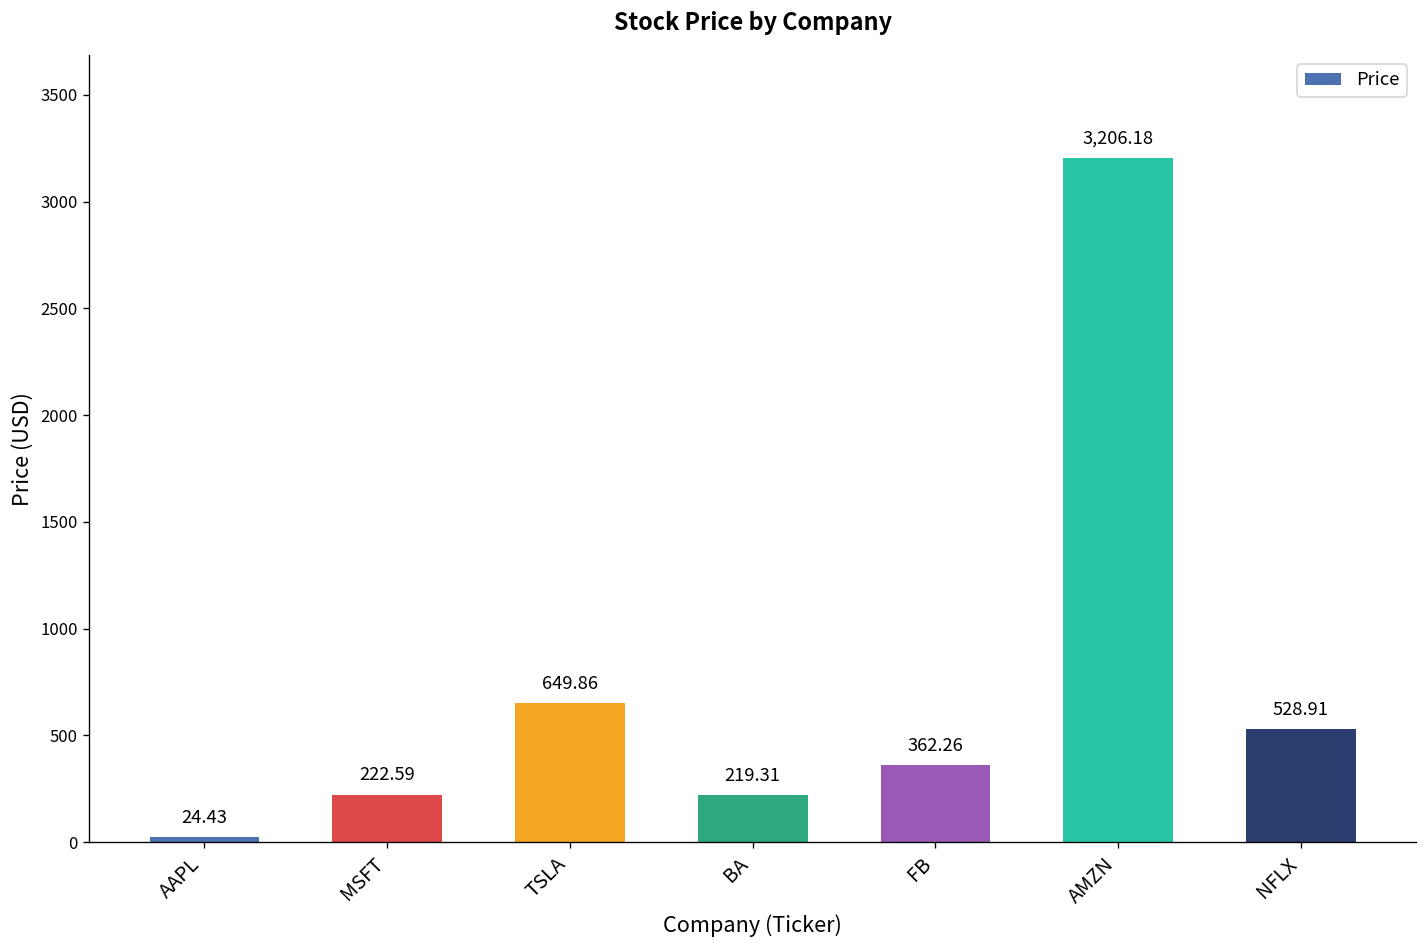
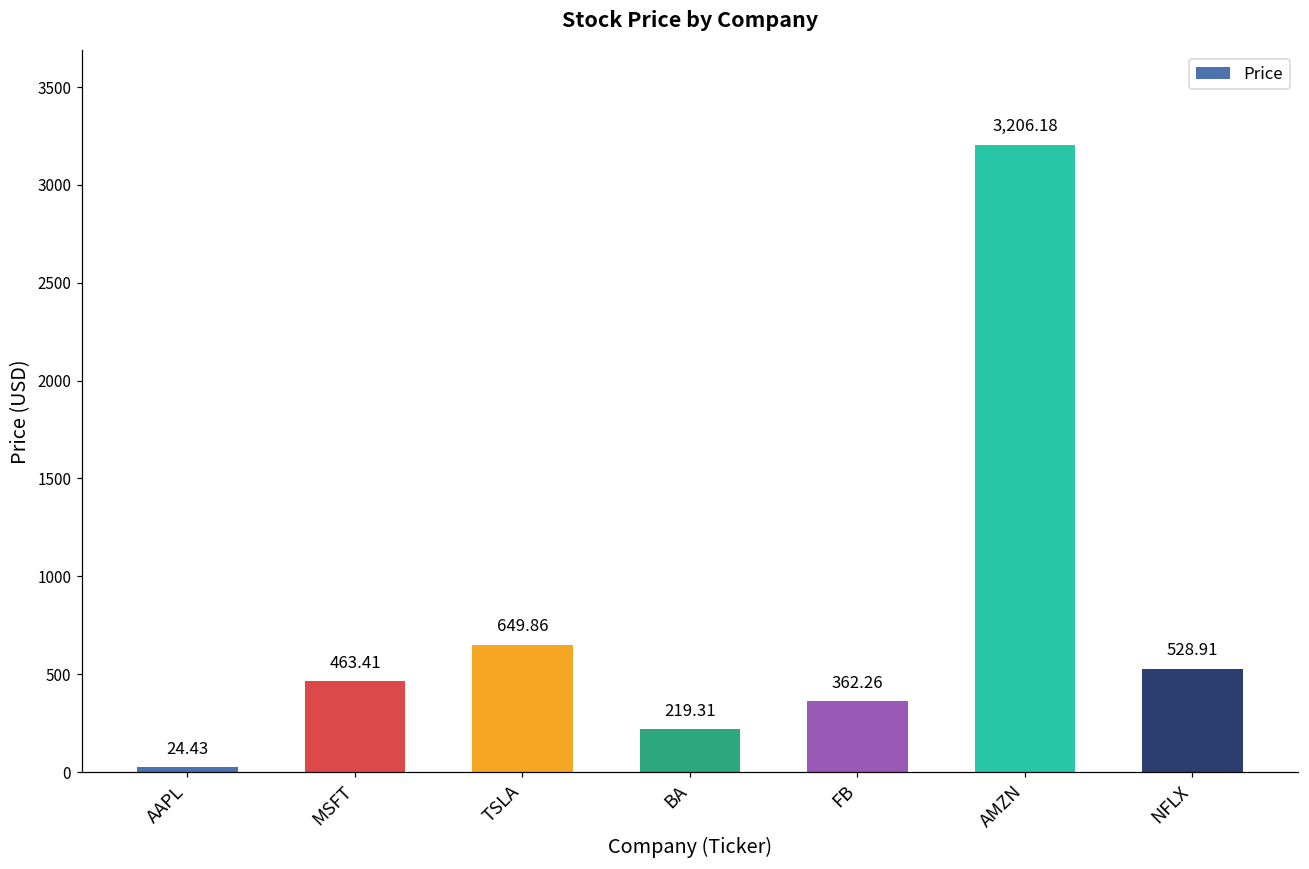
MSFT: 222.59 -> 463.41
